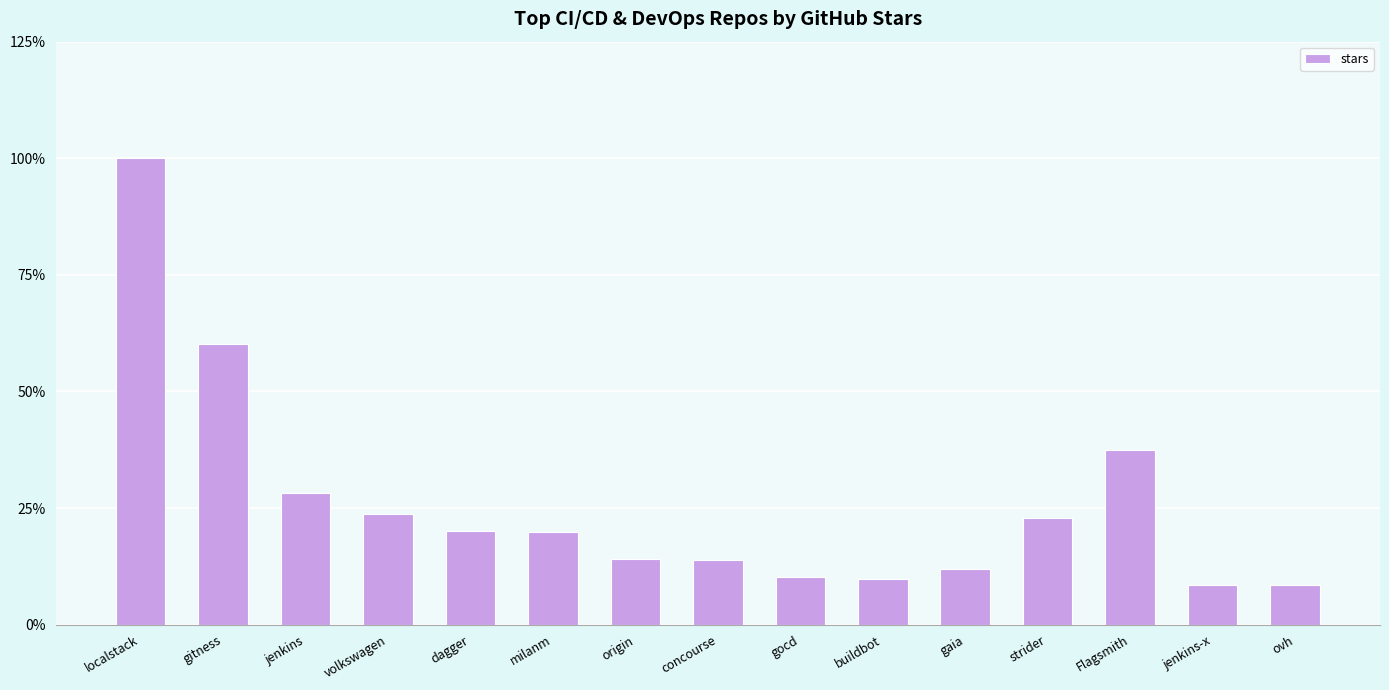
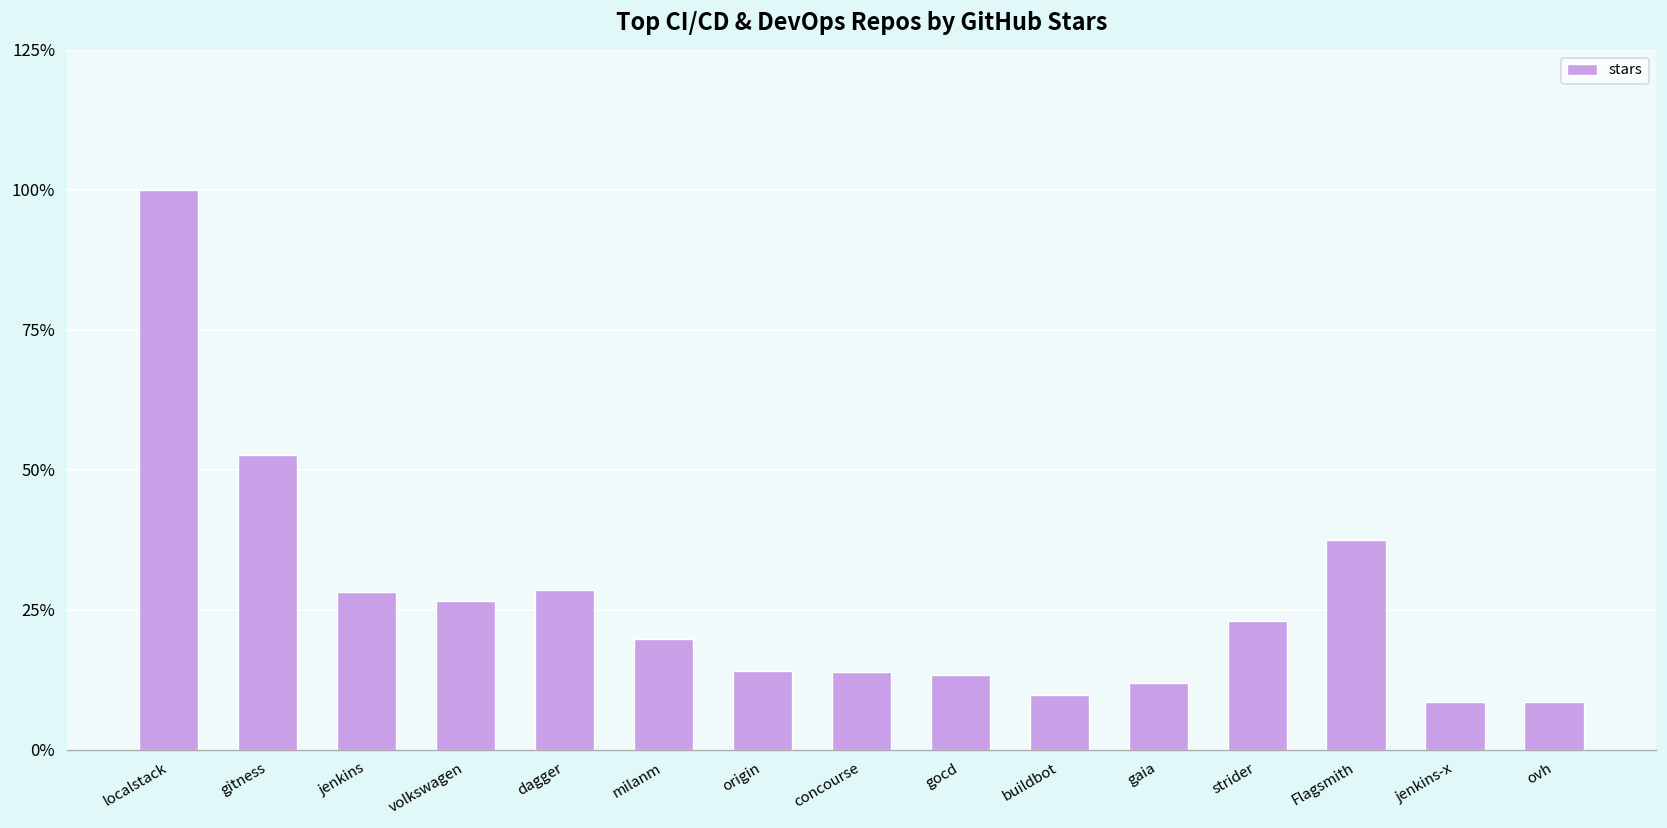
gitness: 60% -> 53%
volkswagen: 24% -> 27%
dagger: 20% -> 28%
gocd: 10% -> 13%
